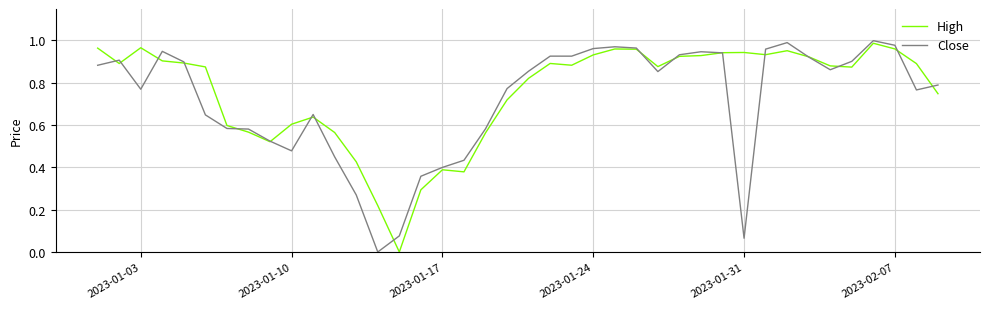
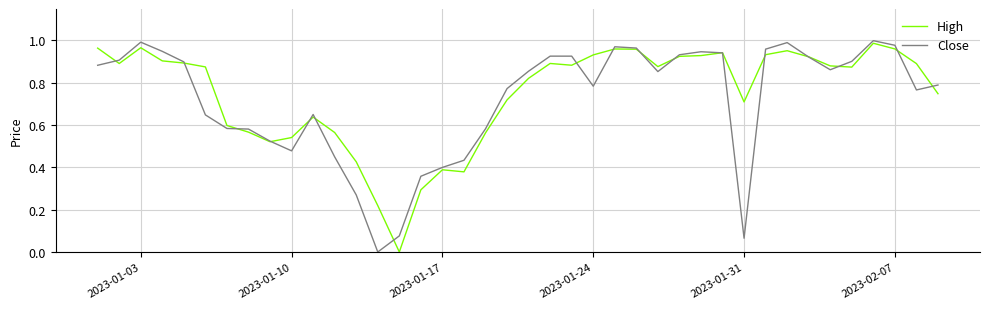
Close, 2023-01-03: 0.77 -> 0.99
High, 2023-01-10: 0.60 -> 0.54
Close, 2023-01-24: 0.96 -> 0.78
High, 2023-01-31: 0.94 -> 0.71
